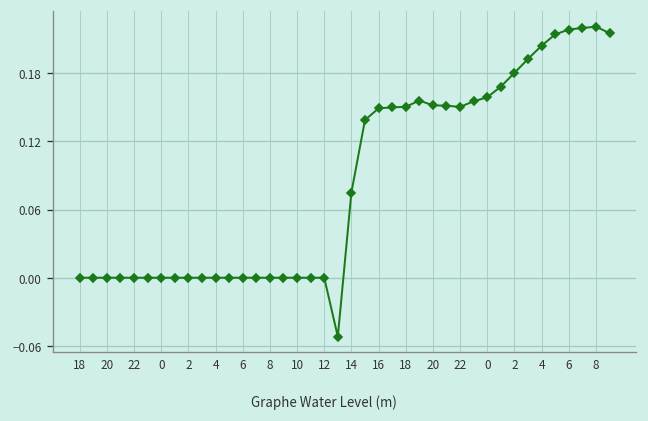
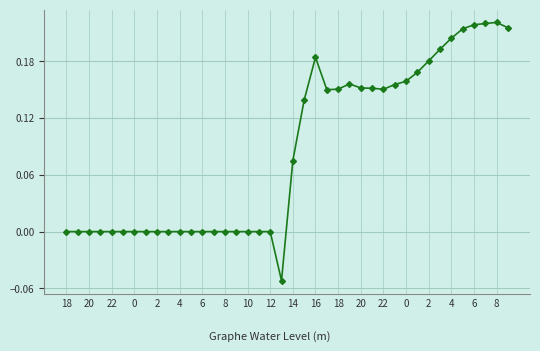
16: 0.15 -> 0.18
